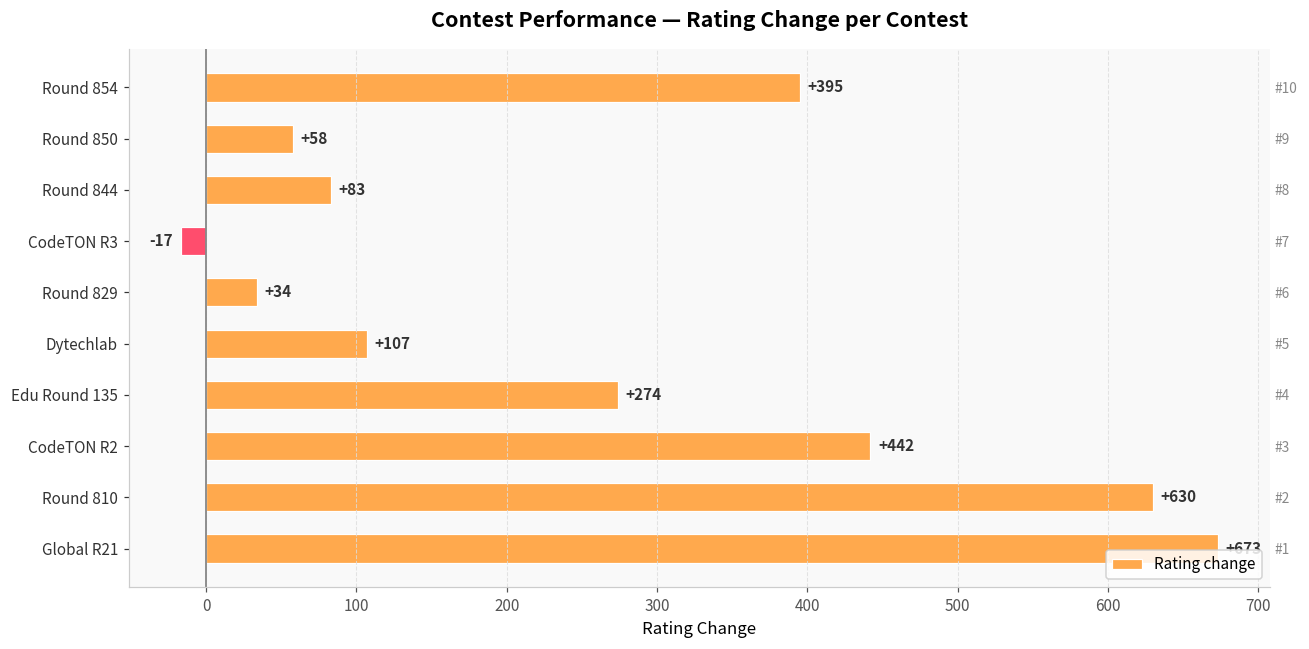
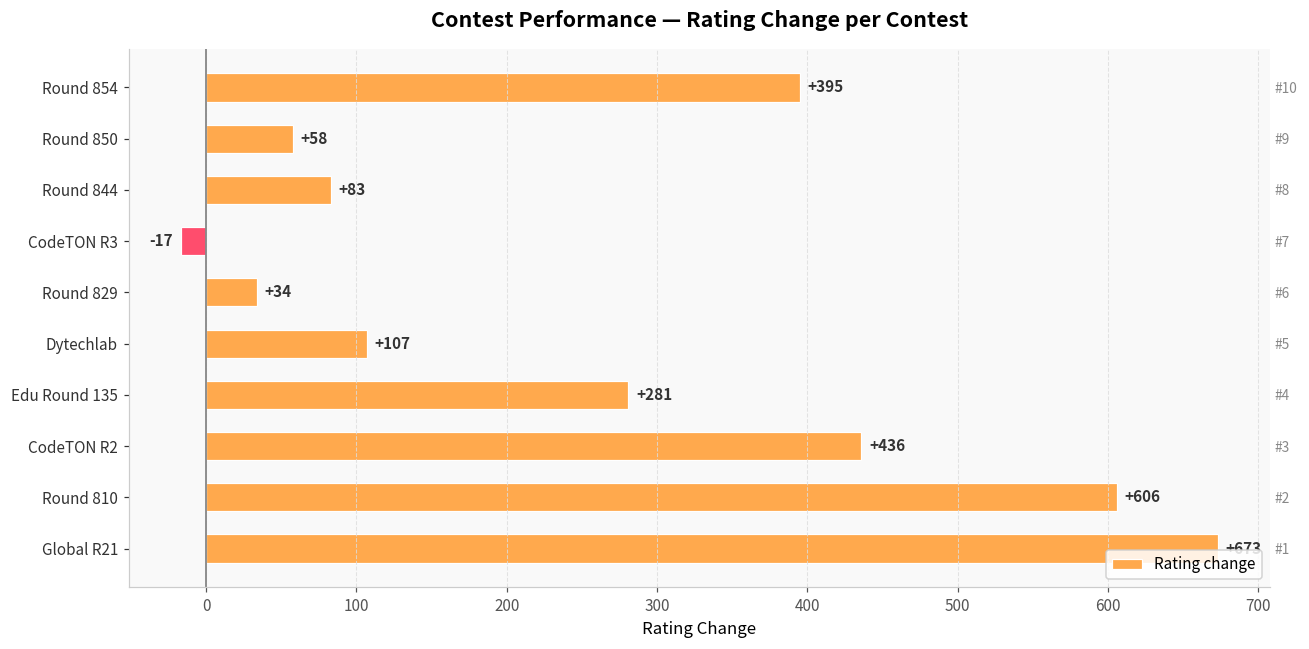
Edu Round 135: +274 -> +281
CodeTON R2: +442 -> +436
Round 810: +630 -> +606
